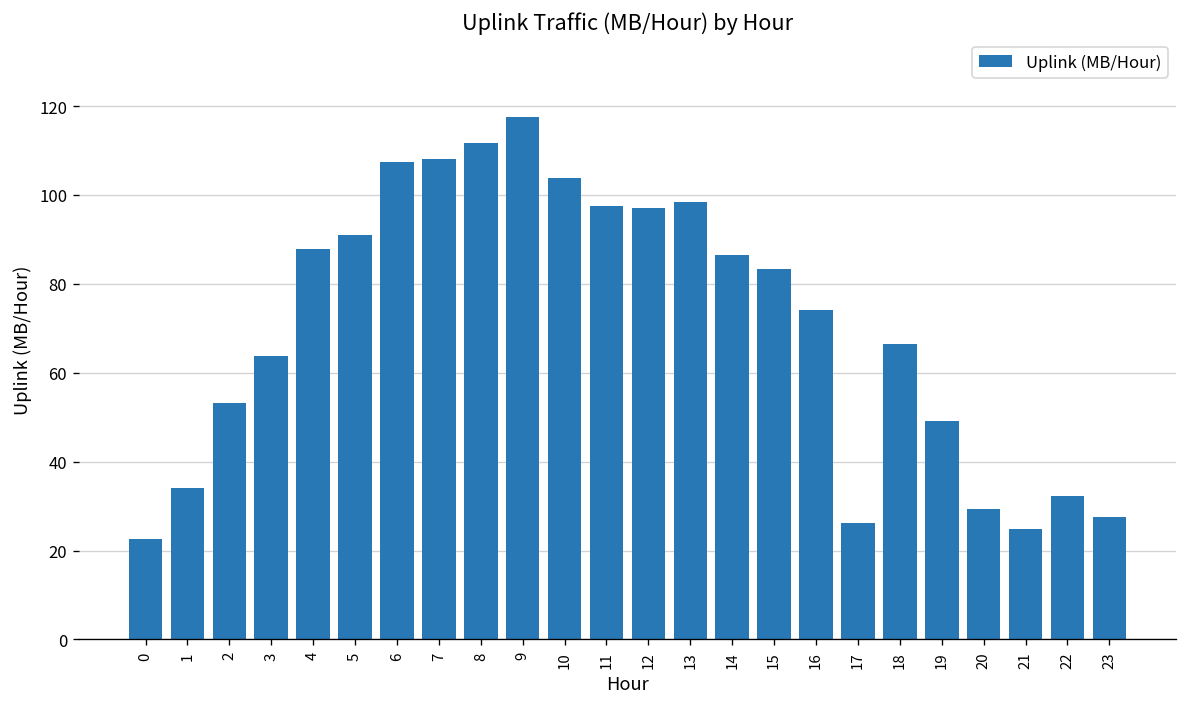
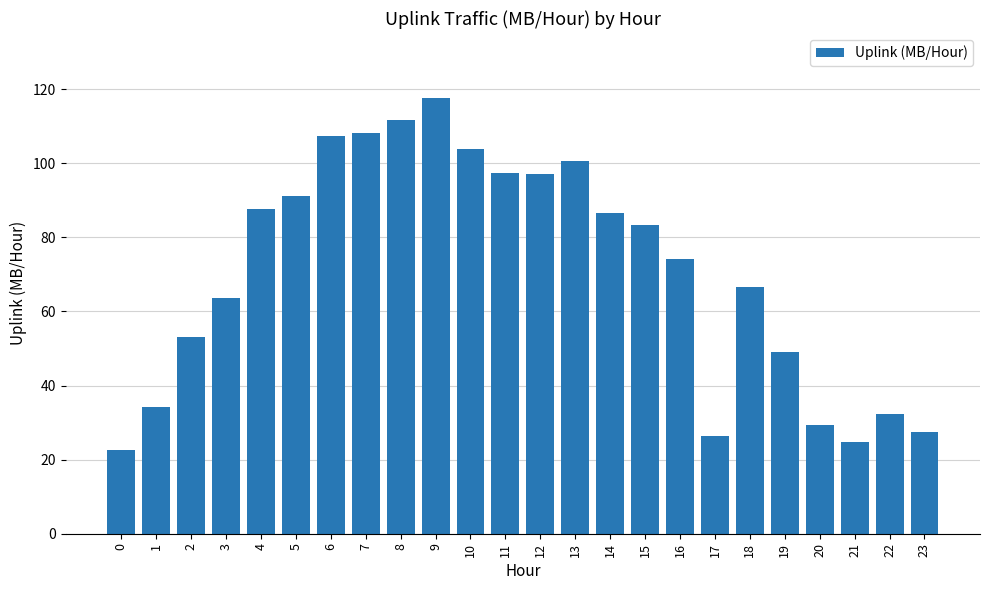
13: 98 -> 101
